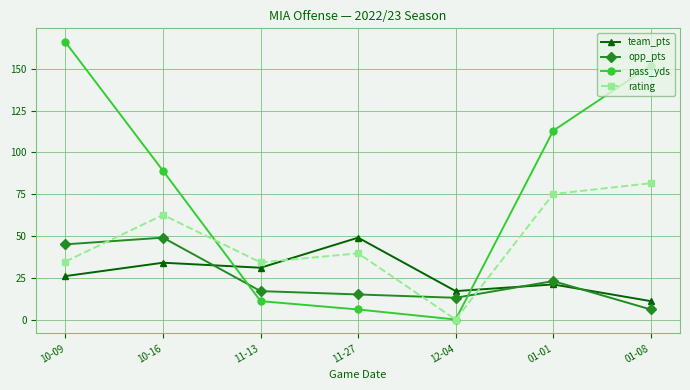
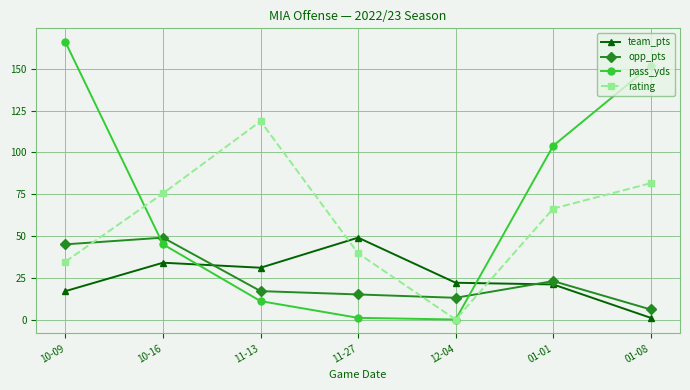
team_pts, 10-09: 26 -> 17
pass_yds, 10-16: 89 -> 45
rating, 10-16: 63 -> 76
rating, 11-13: 34 -> 119
pass_yds, 11-27: 6 -> 1
team_pts, 12-04: 17 -> 22
pass_yds, 01-01: 113 -> 104
rating, 01-01: 75 -> 66
team_pts, 01-08: 11 -> 1
